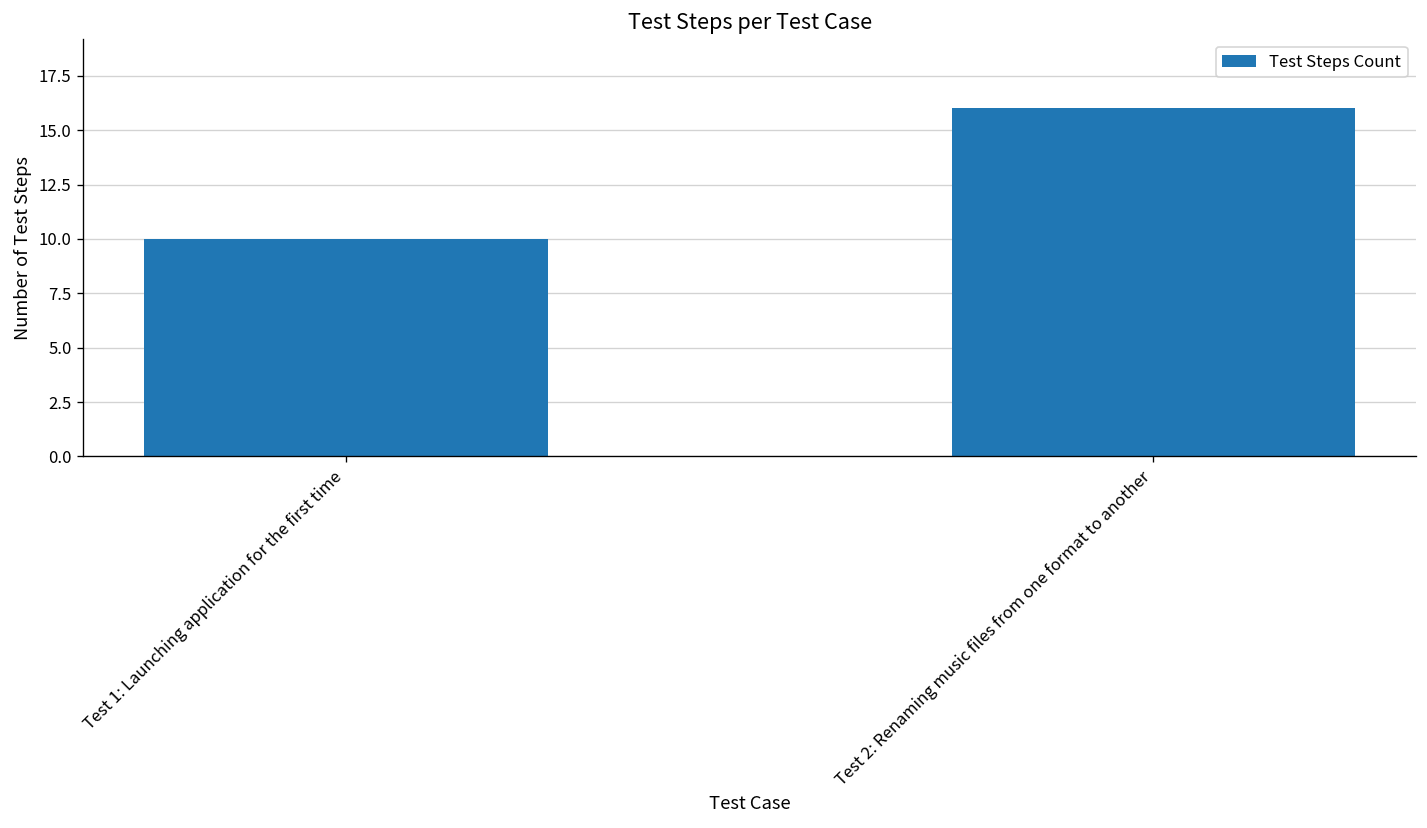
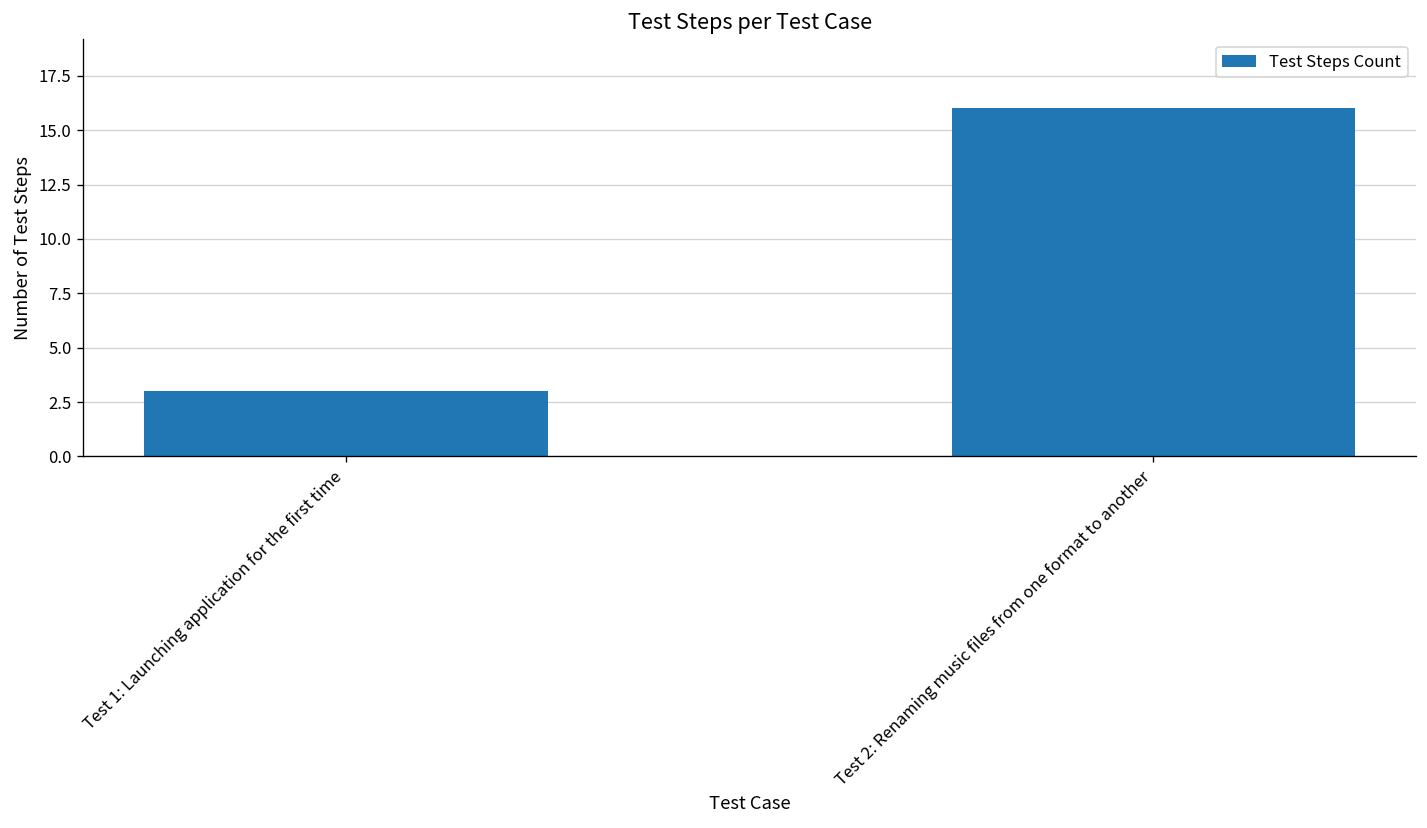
Test 1: Launching application for the first time: 10 -> 3
